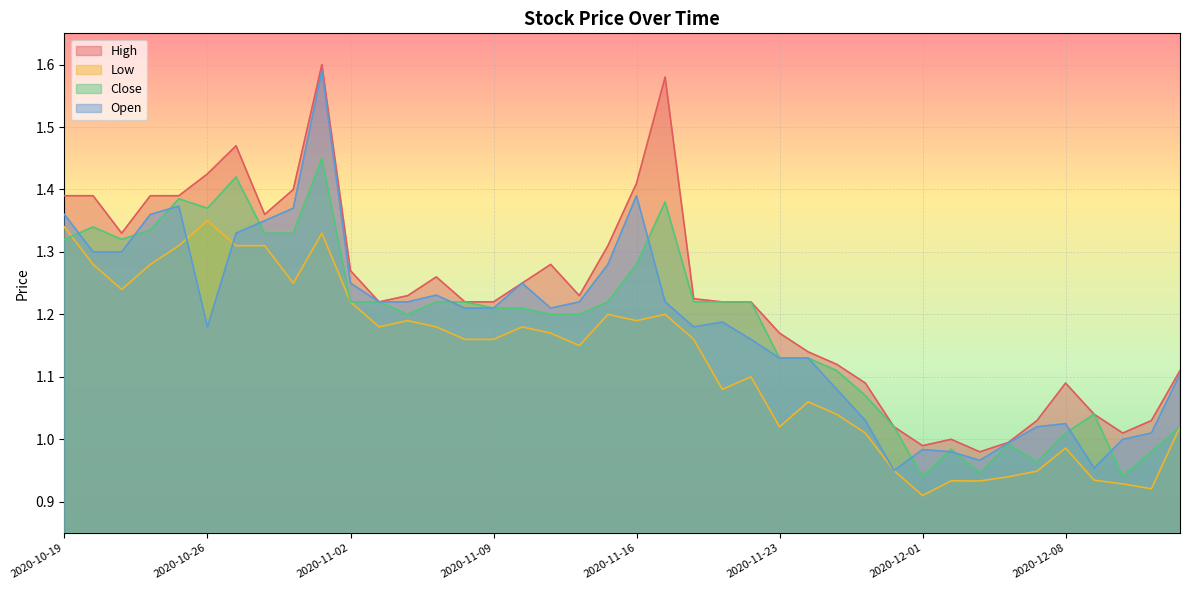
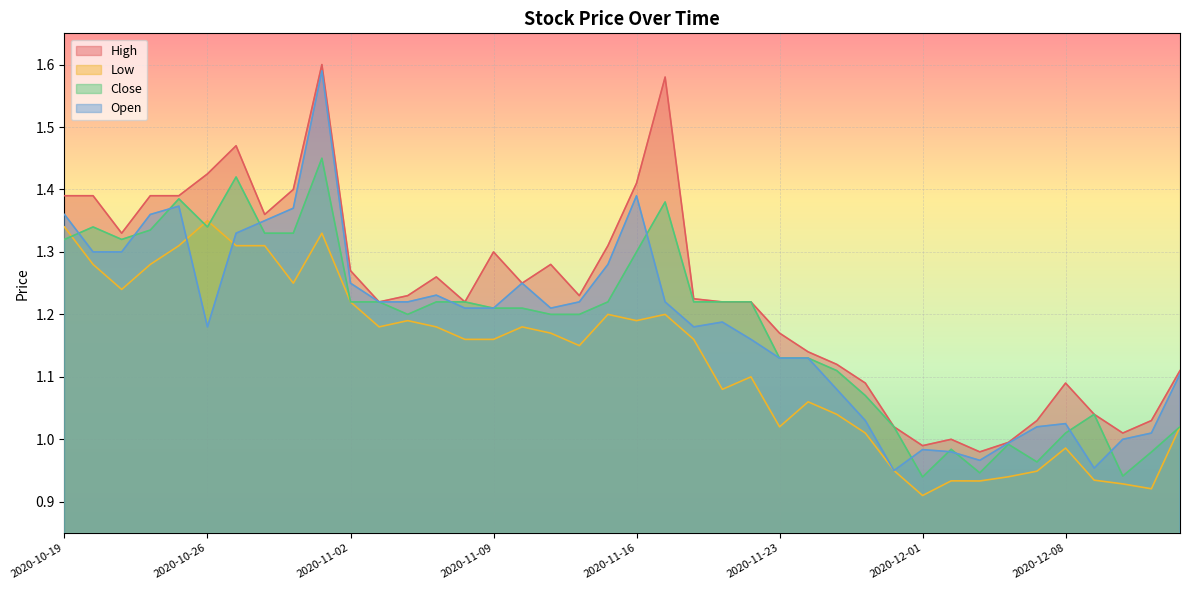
Close, 2020-10-26: 1.37 -> 1.34
High, 2020-11-09: 1.22 -> 1.30
Close, 2020-11-16: 1.28 -> 1.30
